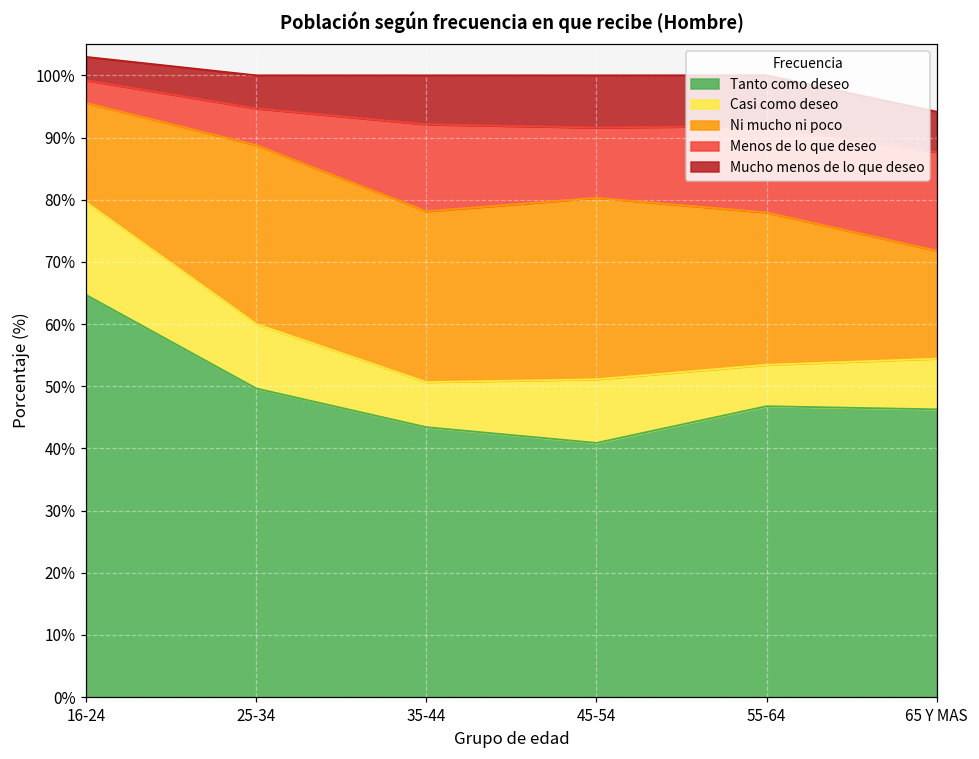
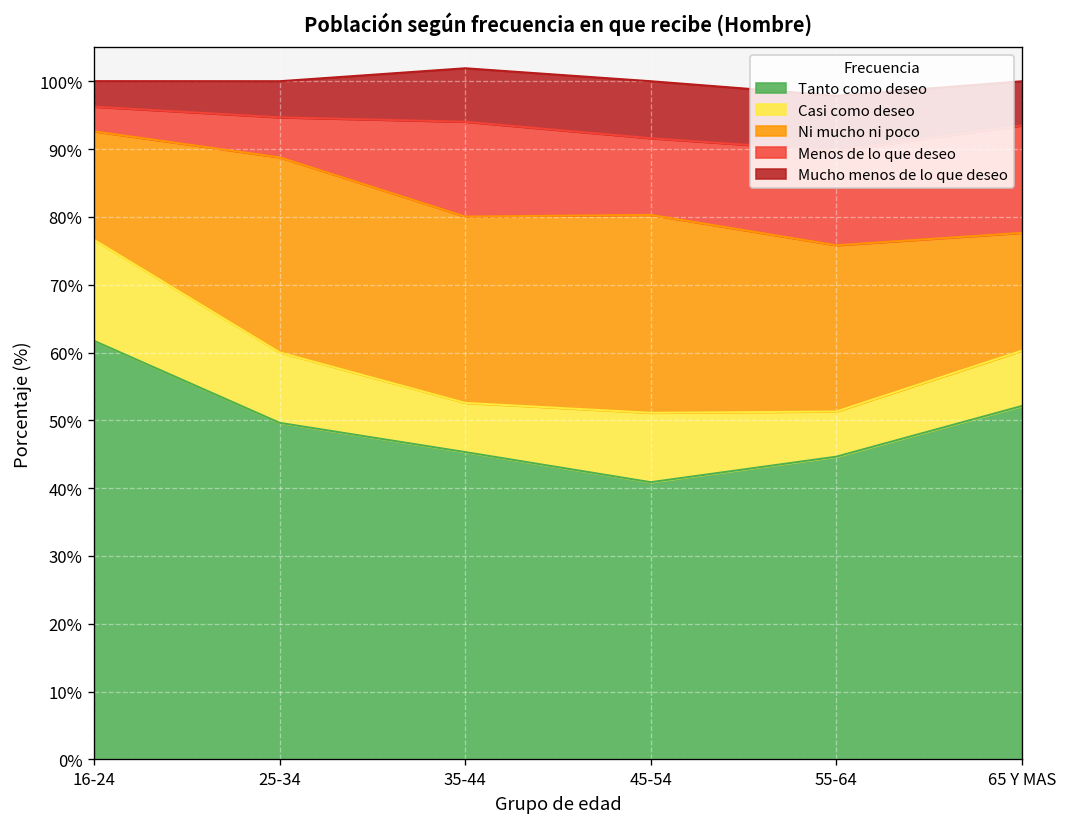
Tanto como deseo, 16-24: 65% -> 62%
Tanto como deseo, 35-44: 43% -> 45%
Tanto como deseo, 55-64: 47% -> 45%
Tanto como deseo, 65 Y MAS: 46% -> 52%
